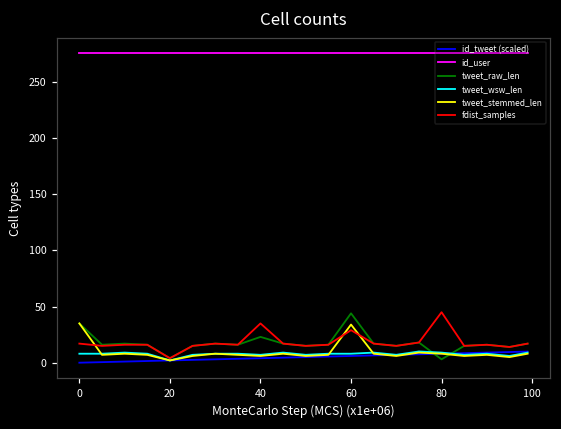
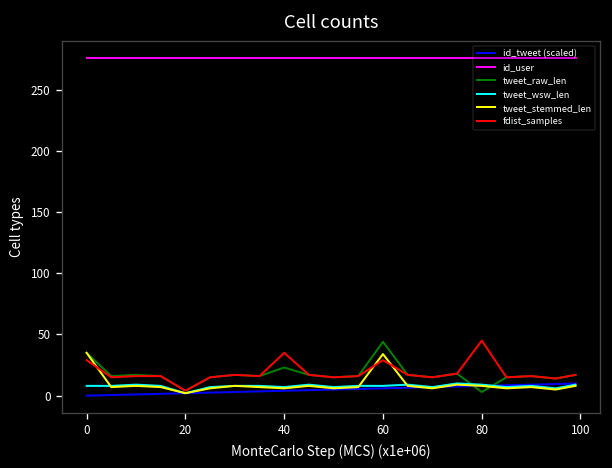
fdist_samples, 0: 17 -> 29
